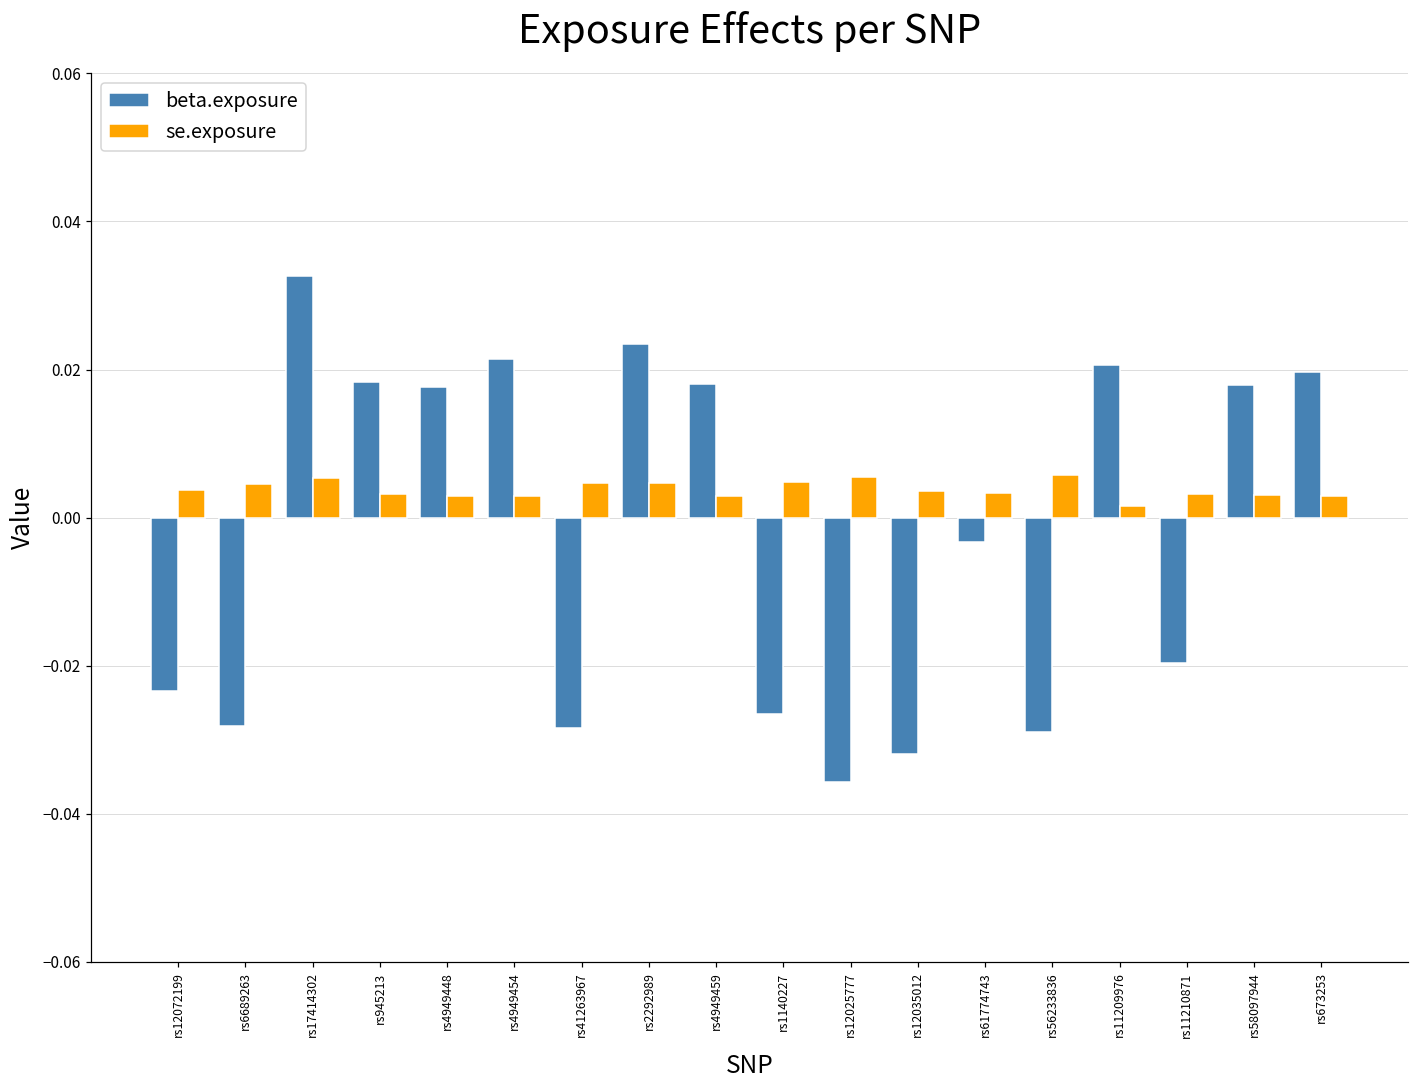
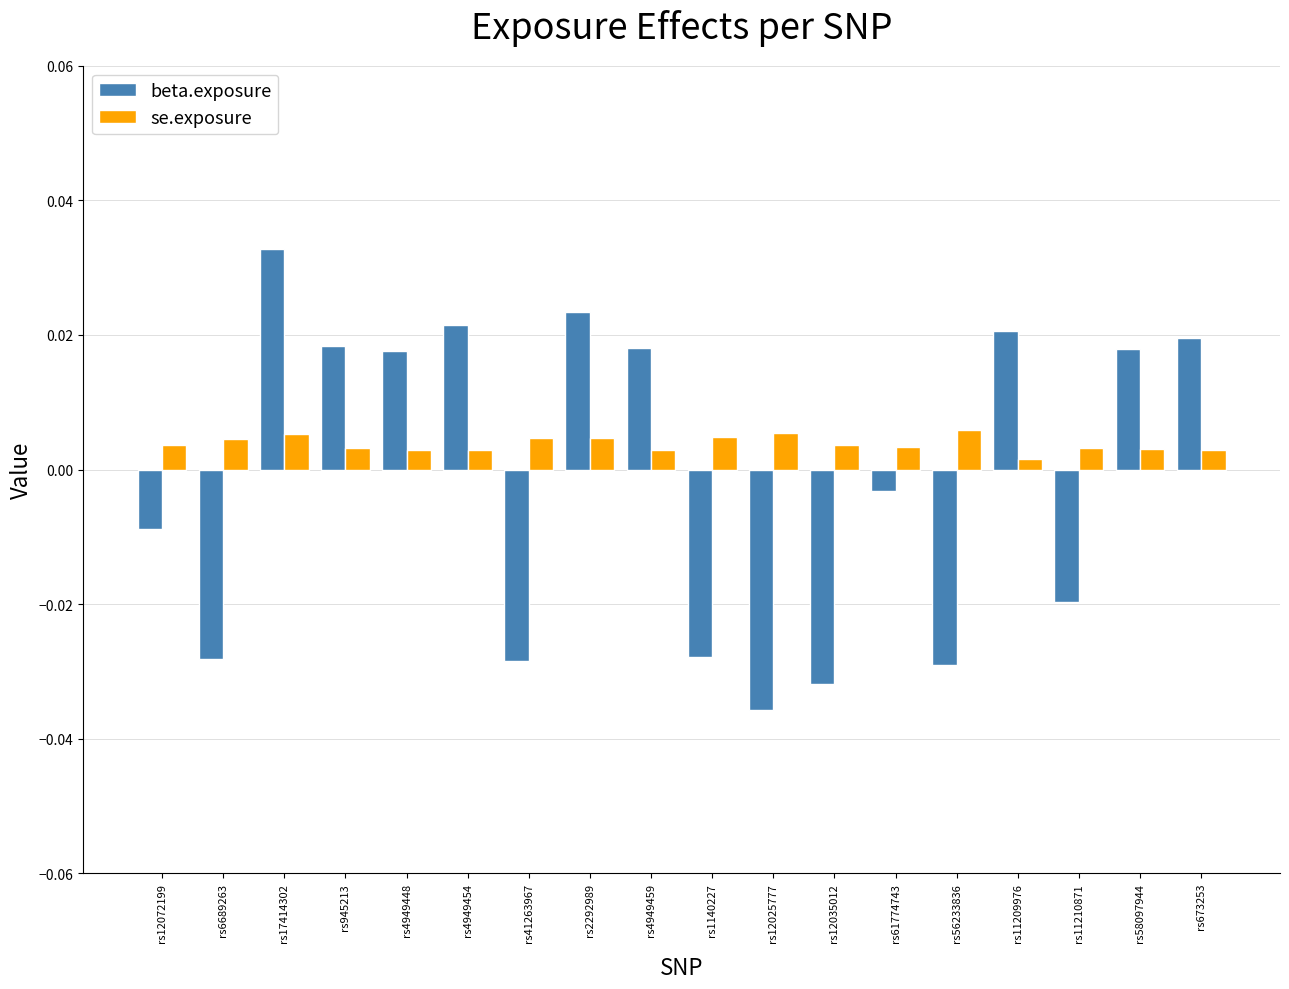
beta.exposure, rs12072199: -0.023 -> -0.009
beta.exposure, rs1140227: -0.027 -> -0.028
